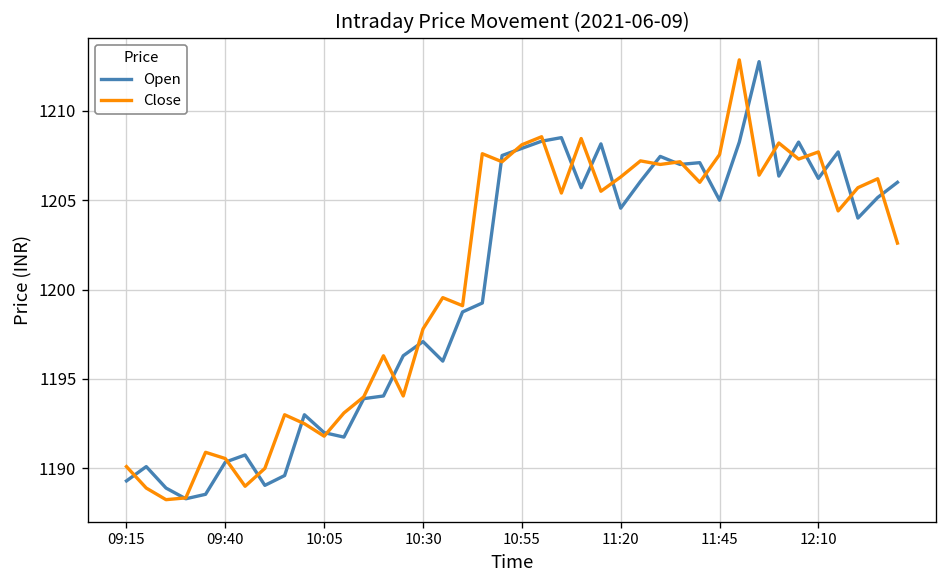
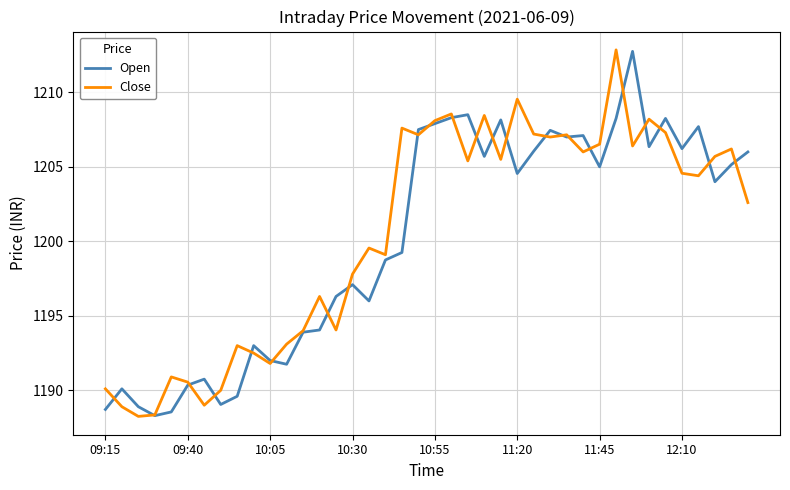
Open, 09:15: 1189.3 -> 1188.7
Close, 11:20: 1206.3 -> 1209.5
Close, 11:45: 1207.6 -> 1206.5
Close, 12:10: 1207.7 -> 1204.6
